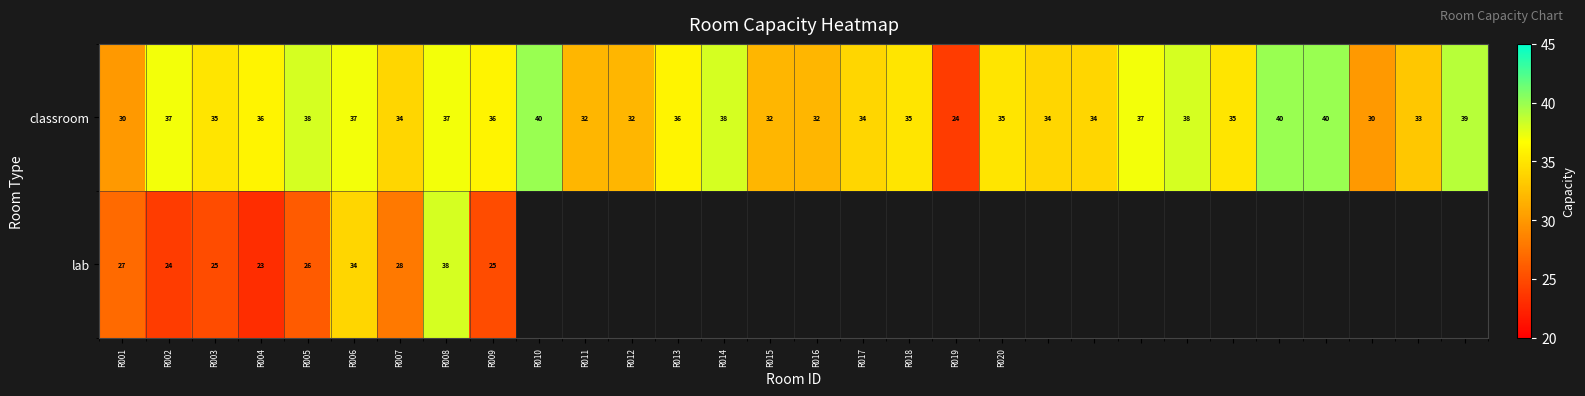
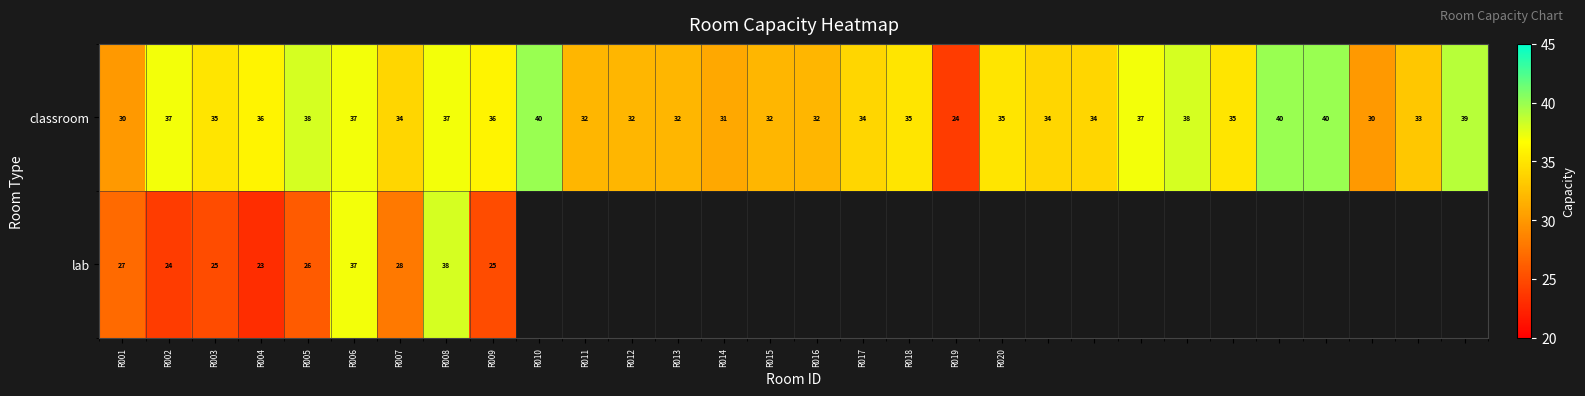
classroom, R013: 36 -> 32
classroom, R014: 38 -> 31
lab, R006: 34 -> 37
